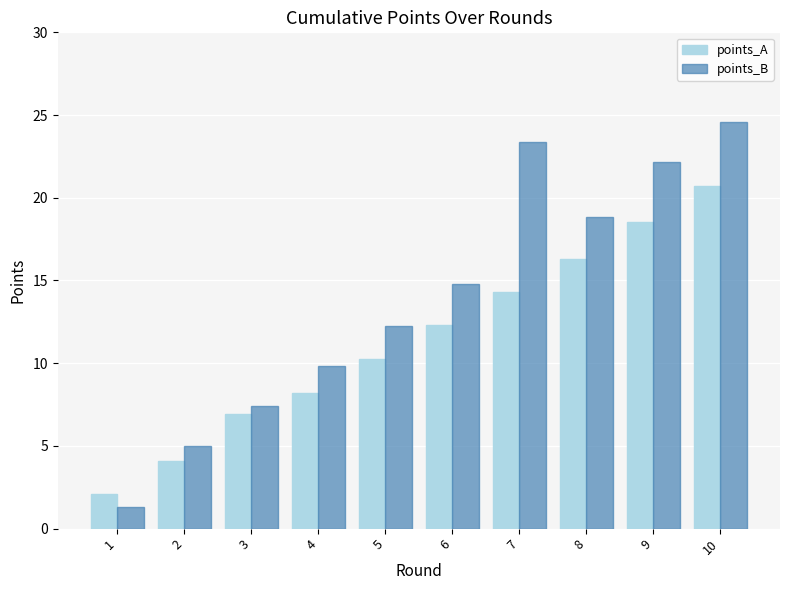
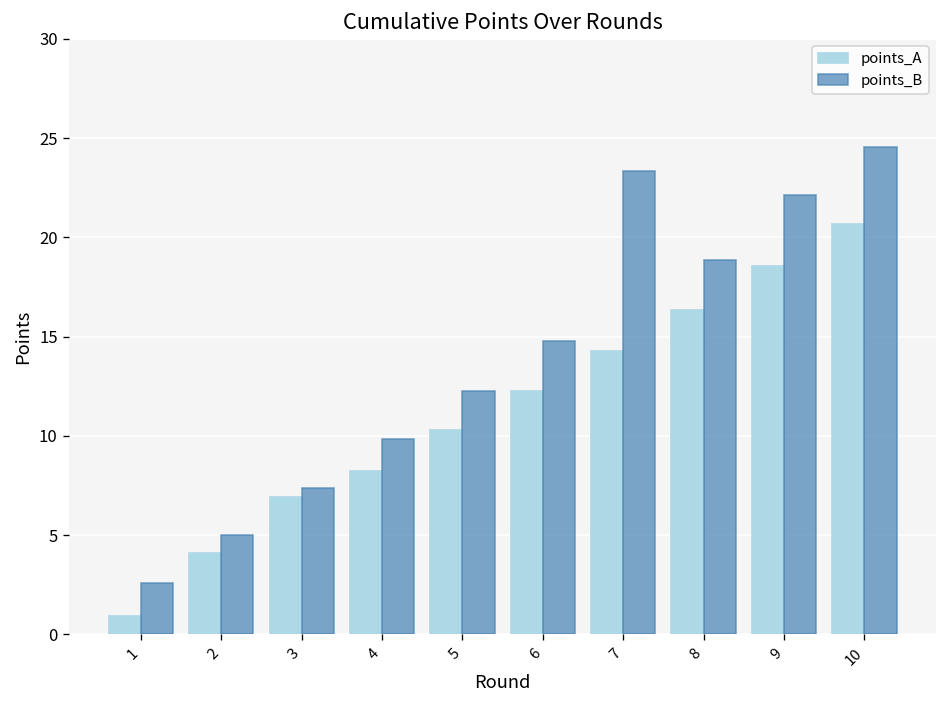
points_A, 1: 2.1 -> 0.9
points_B, 1: 1.3 -> 2.6
